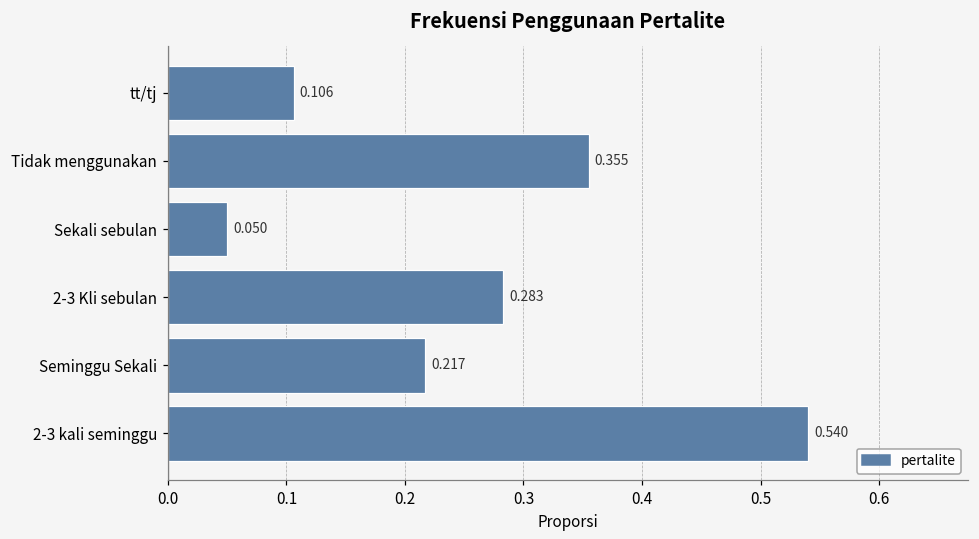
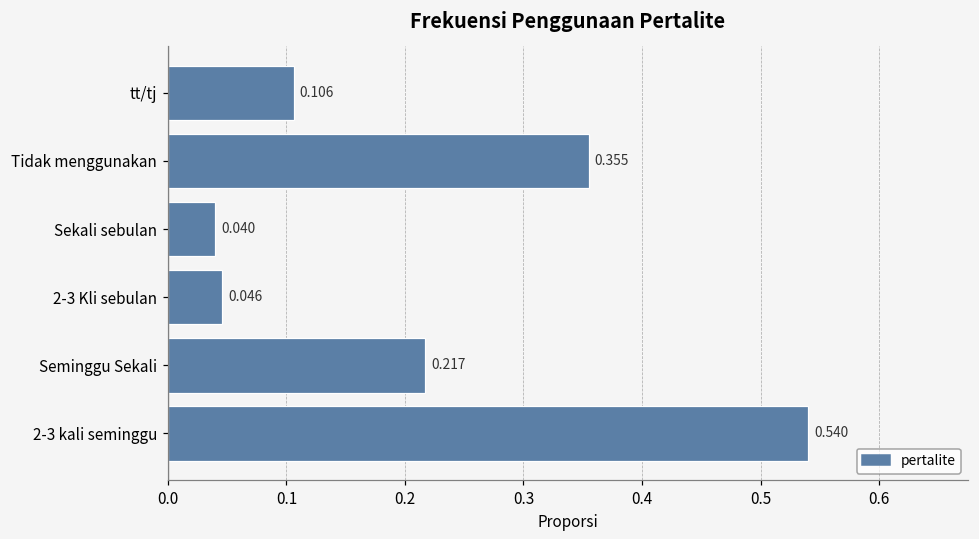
Sekali sebulan: 0.050 -> 0.040
2-3 Kli sebulan: 0.283 -> 0.046
